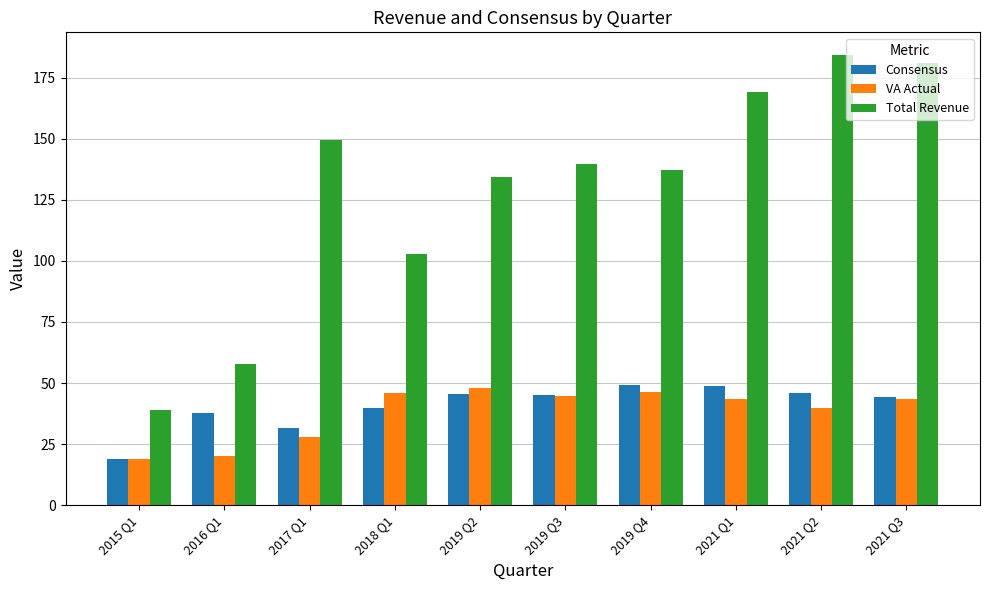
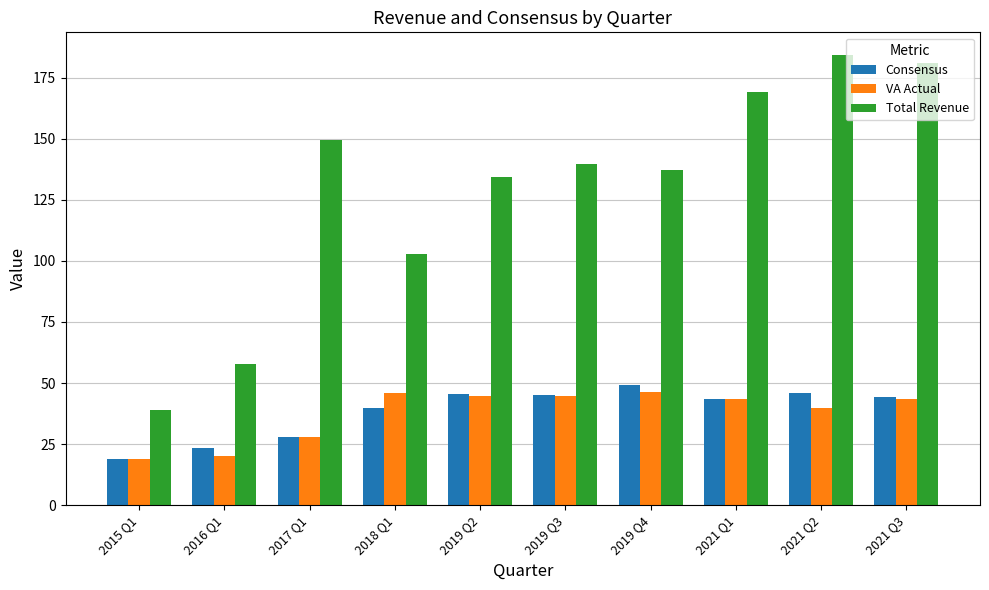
Consensus, 2016 Q1: 38 -> 24
Consensus, 2017 Q1: 32 -> 28
VA Actual, 2019 Q2: 48 -> 45
Consensus, 2021 Q1: 49 -> 43
